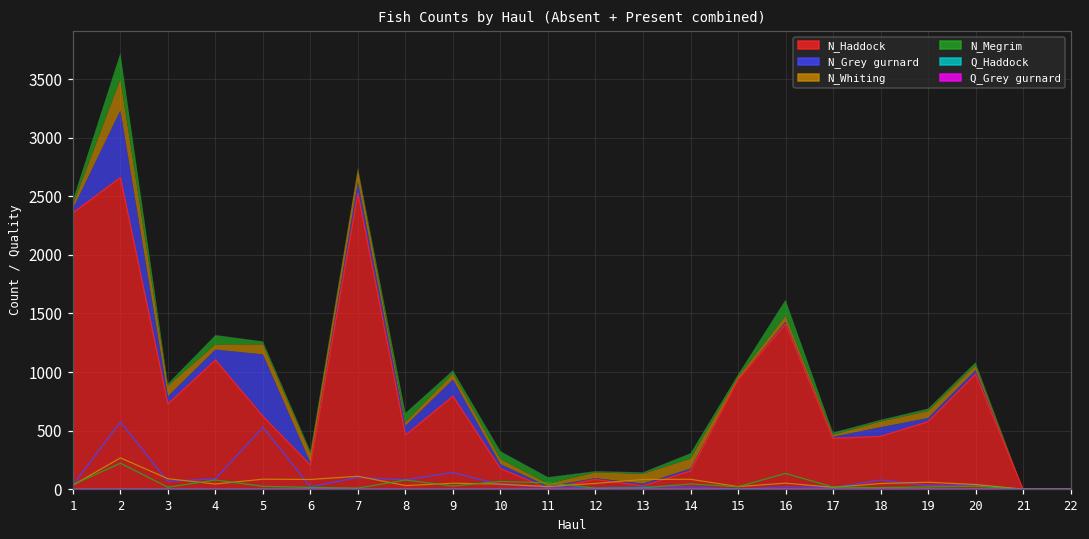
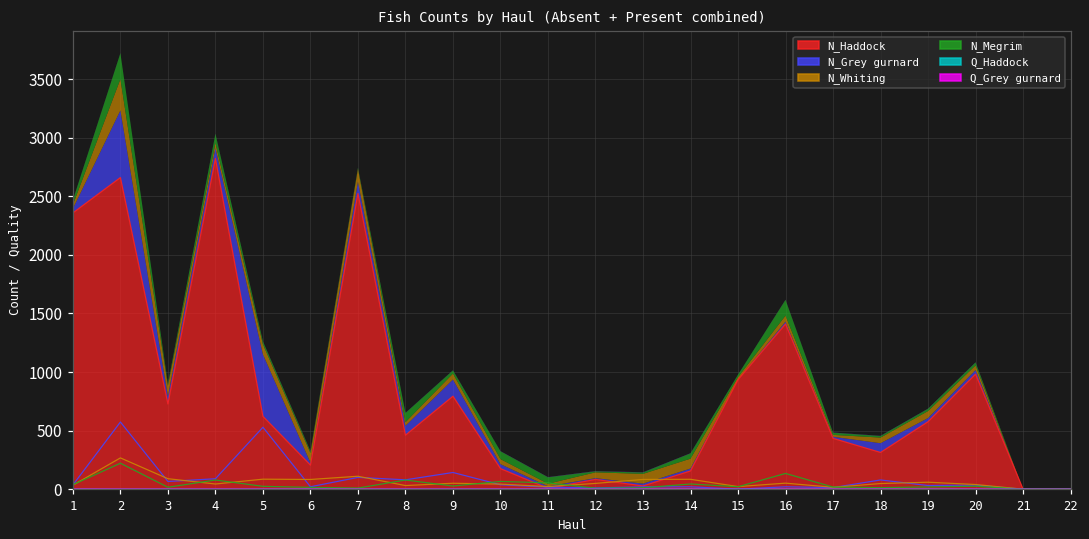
N_Haddock, 4: 1100 -> 2820
N_Haddock, 18: 450 -> 310
